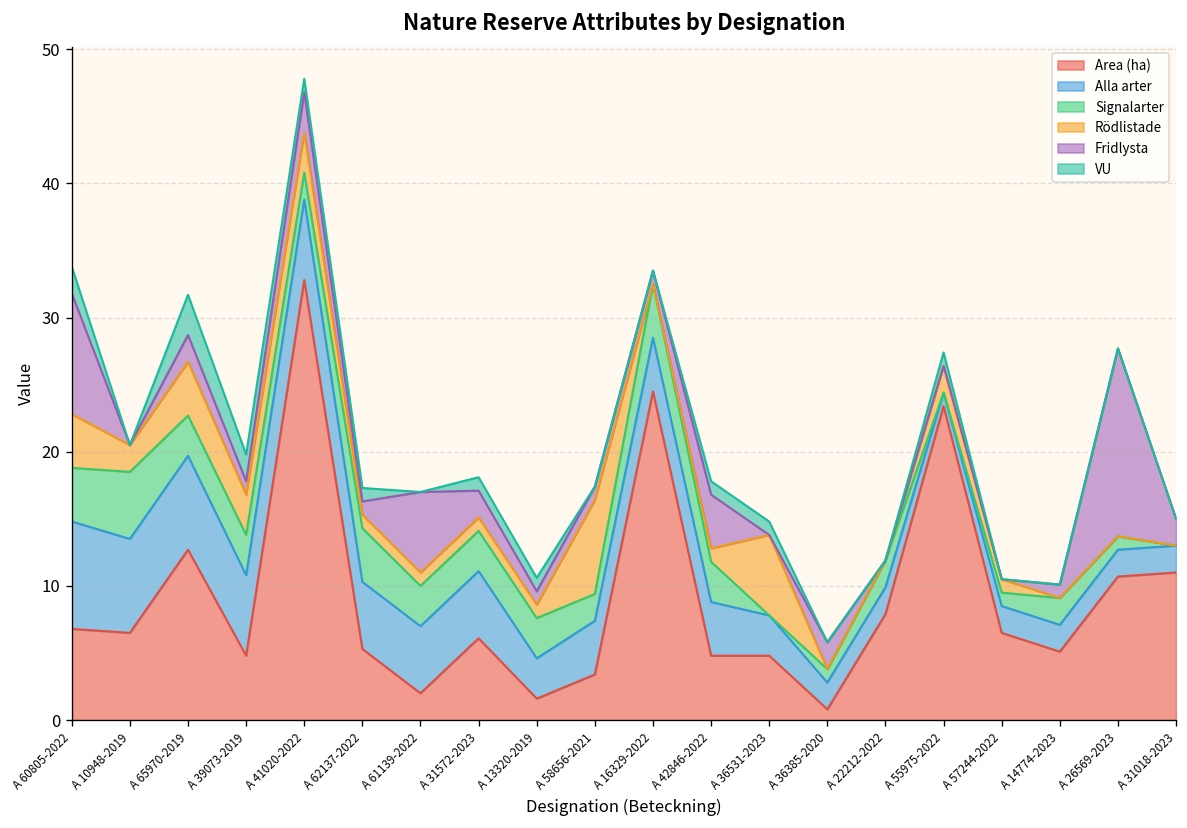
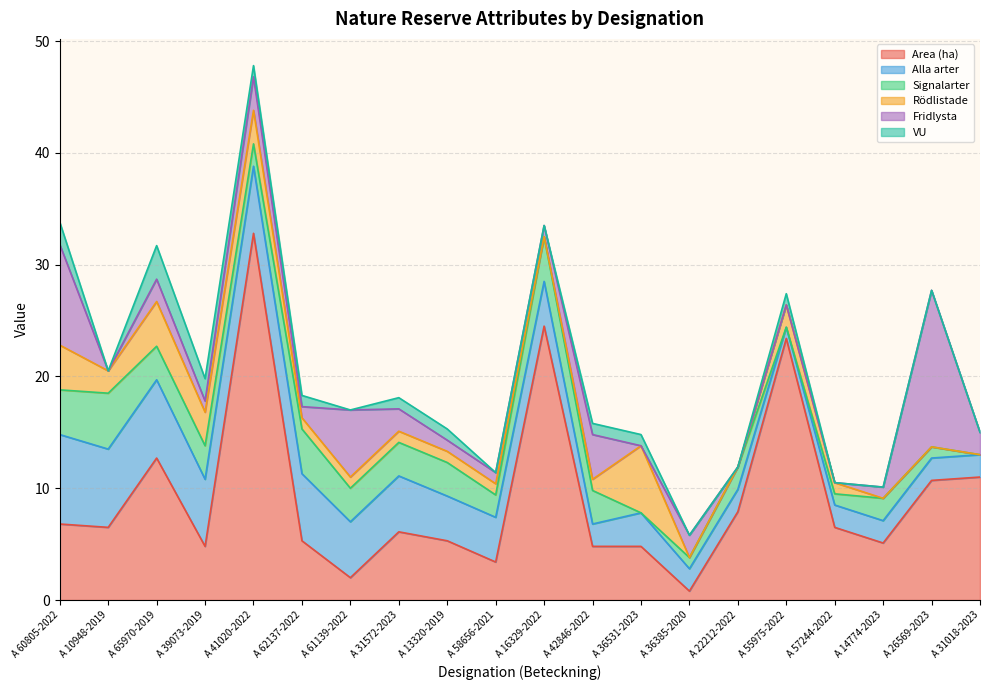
Alla arter, A 62137-2022: 5 -> 6
Area (ha), A 13320-2019: 1.6 -> 5.3
Alla arter, A 13320-2019: 3 -> 4
Rödlistade, A 58656-2021: 7 -> 1
Alla arter, A 42846-2022: 4 -> 2
